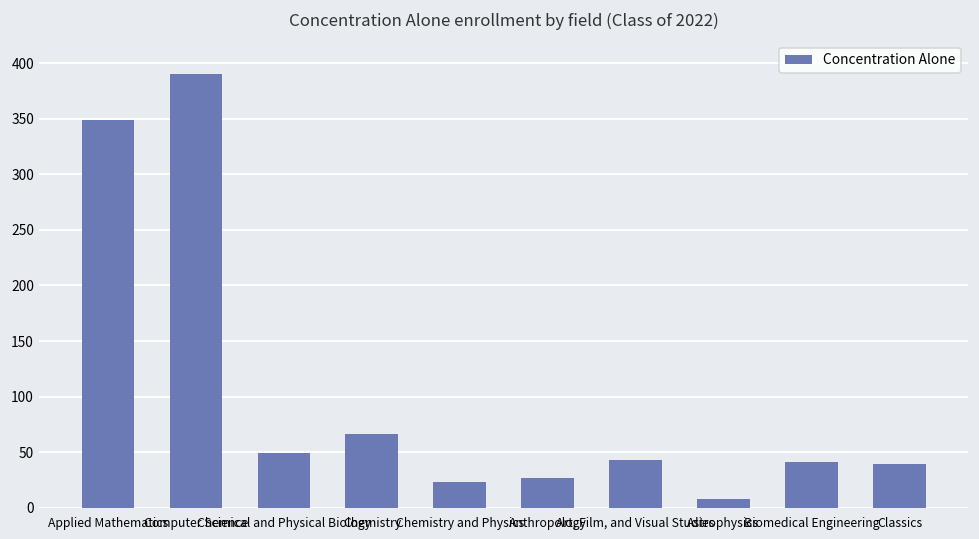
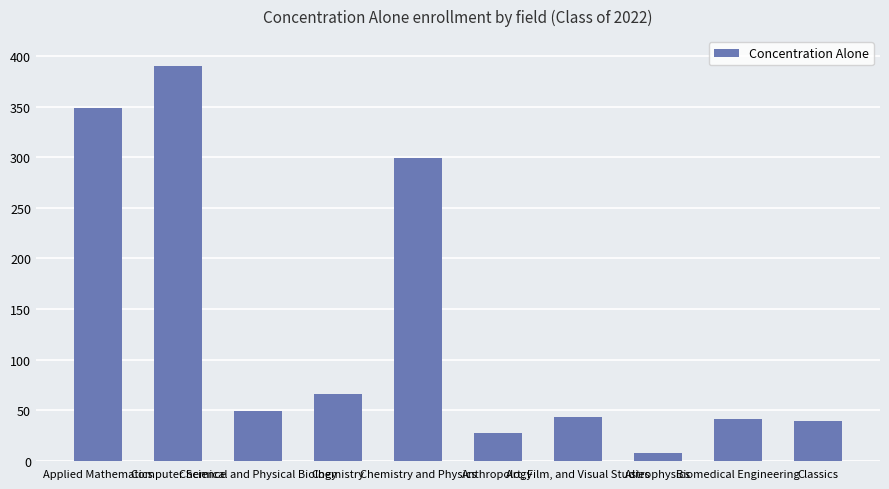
Chemistry and Physics: 23 -> 299
